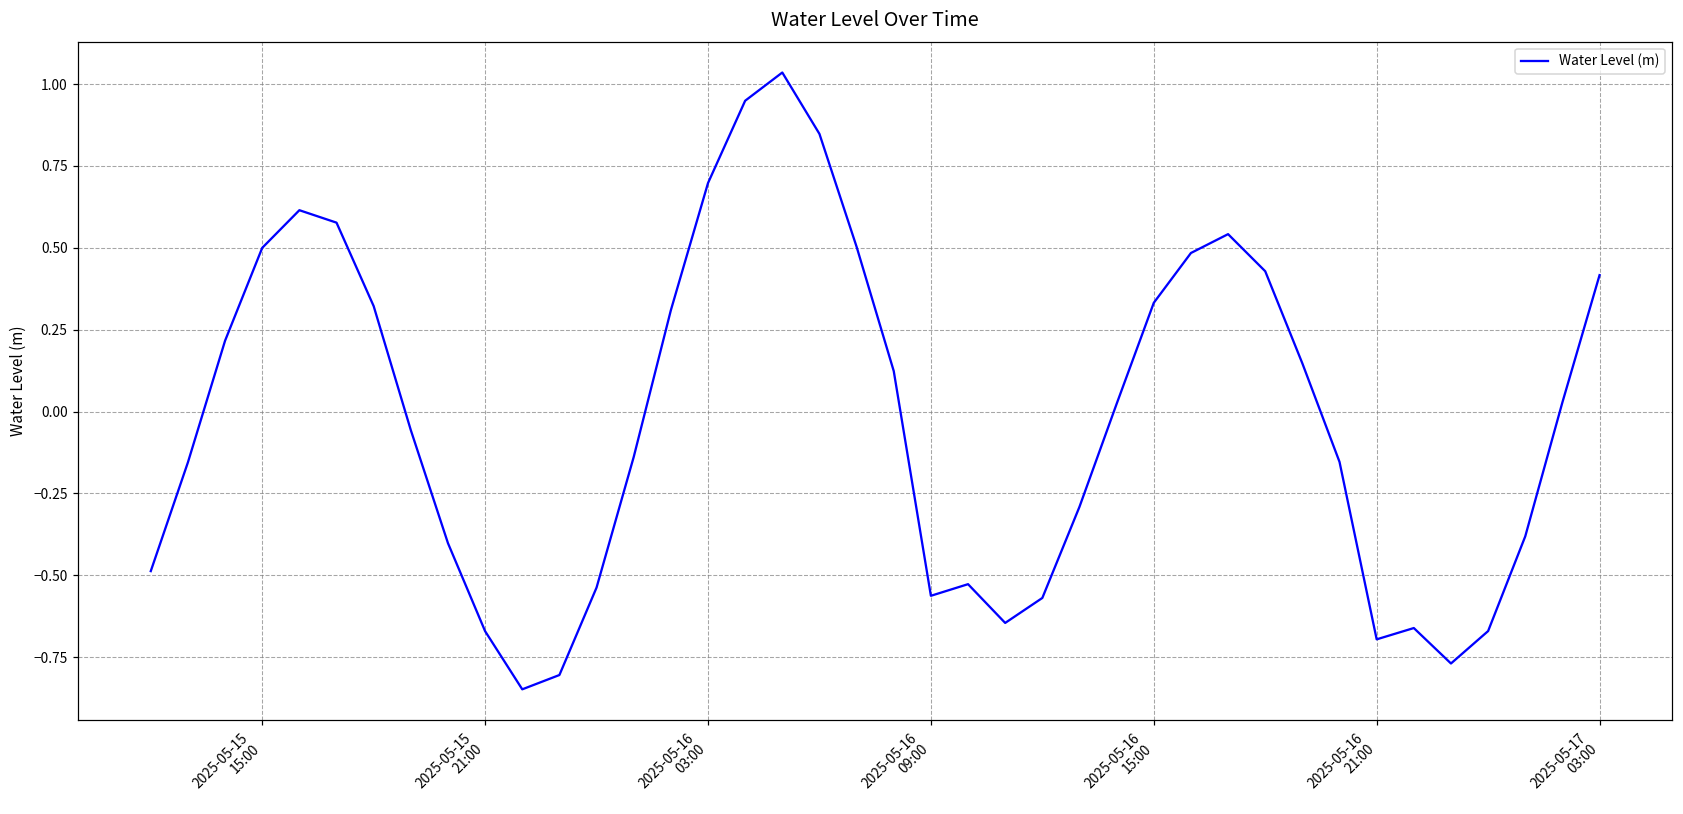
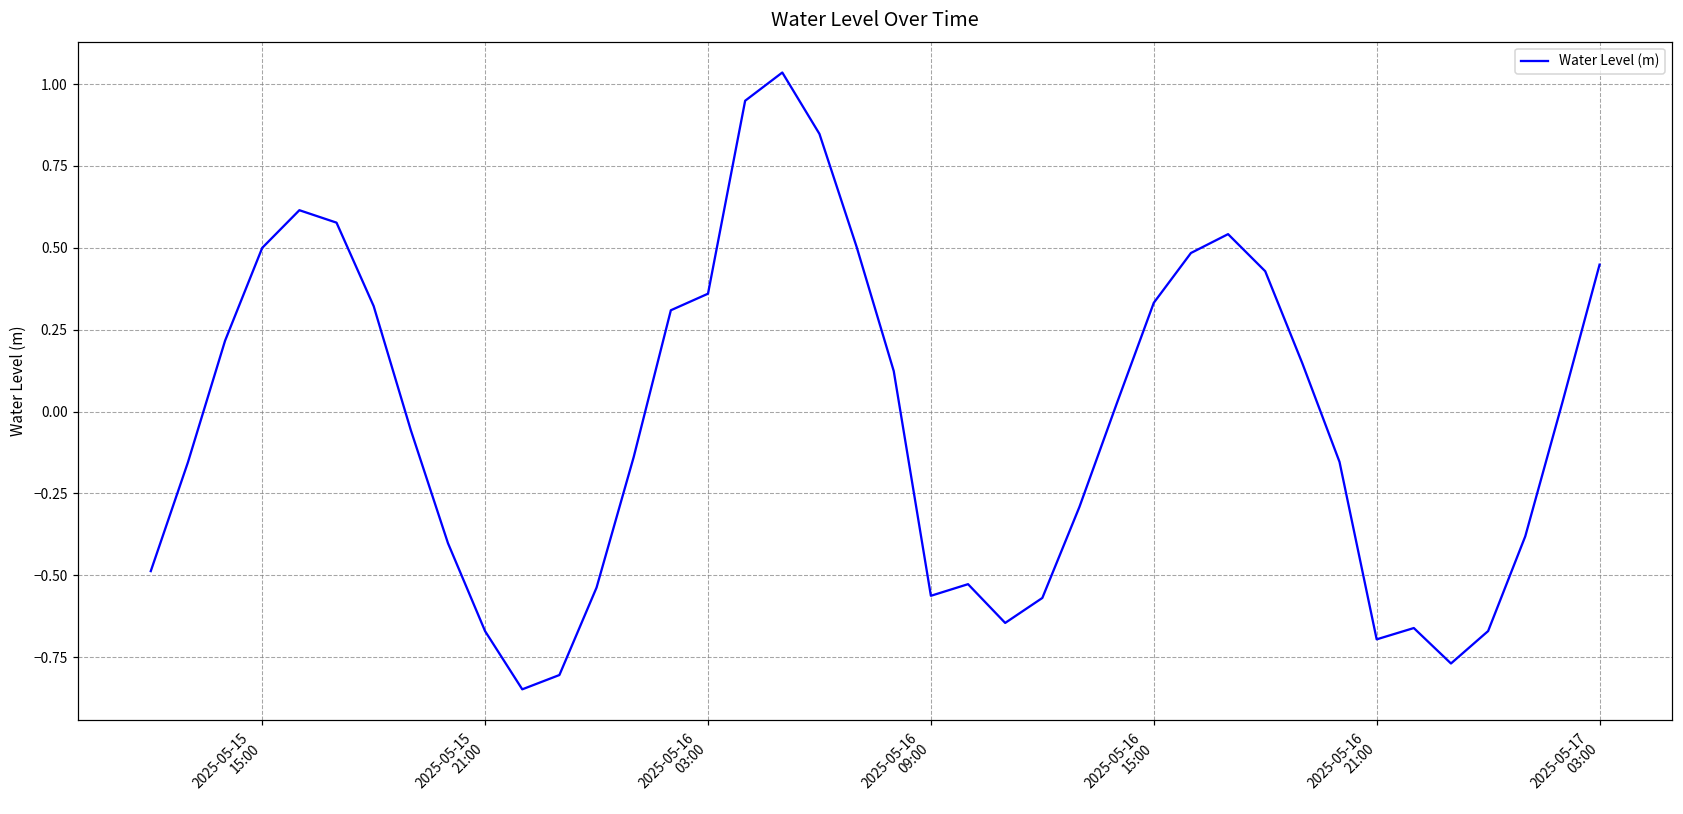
2025-05-16 03:00: 0.70 -> 0.36
2025-05-17 03:00: 0.42 -> 0.45
